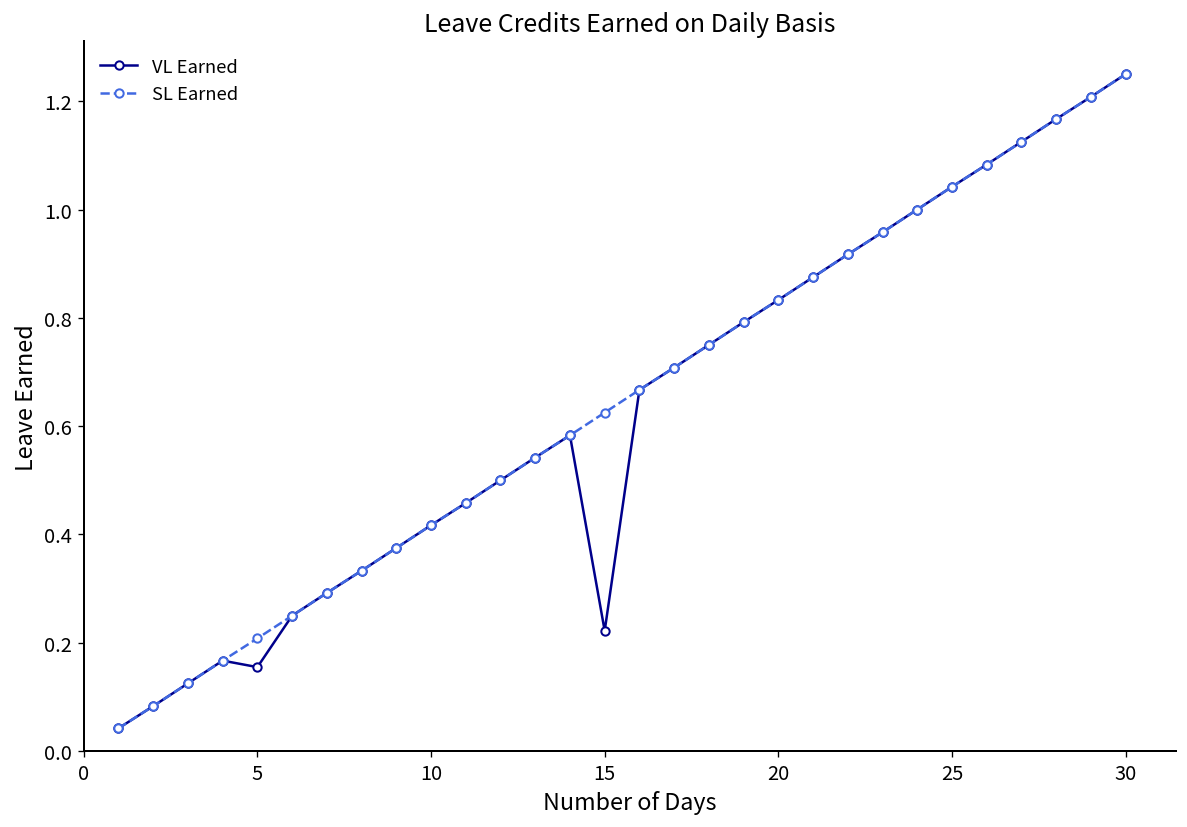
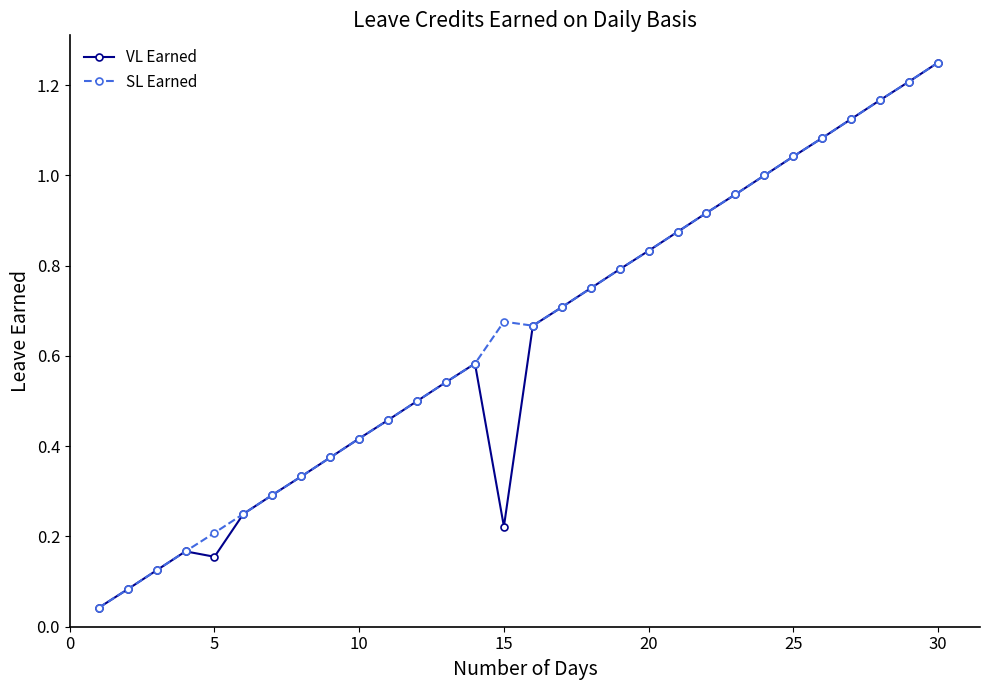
SL Earned, 15: 0.63 -> 0.68
